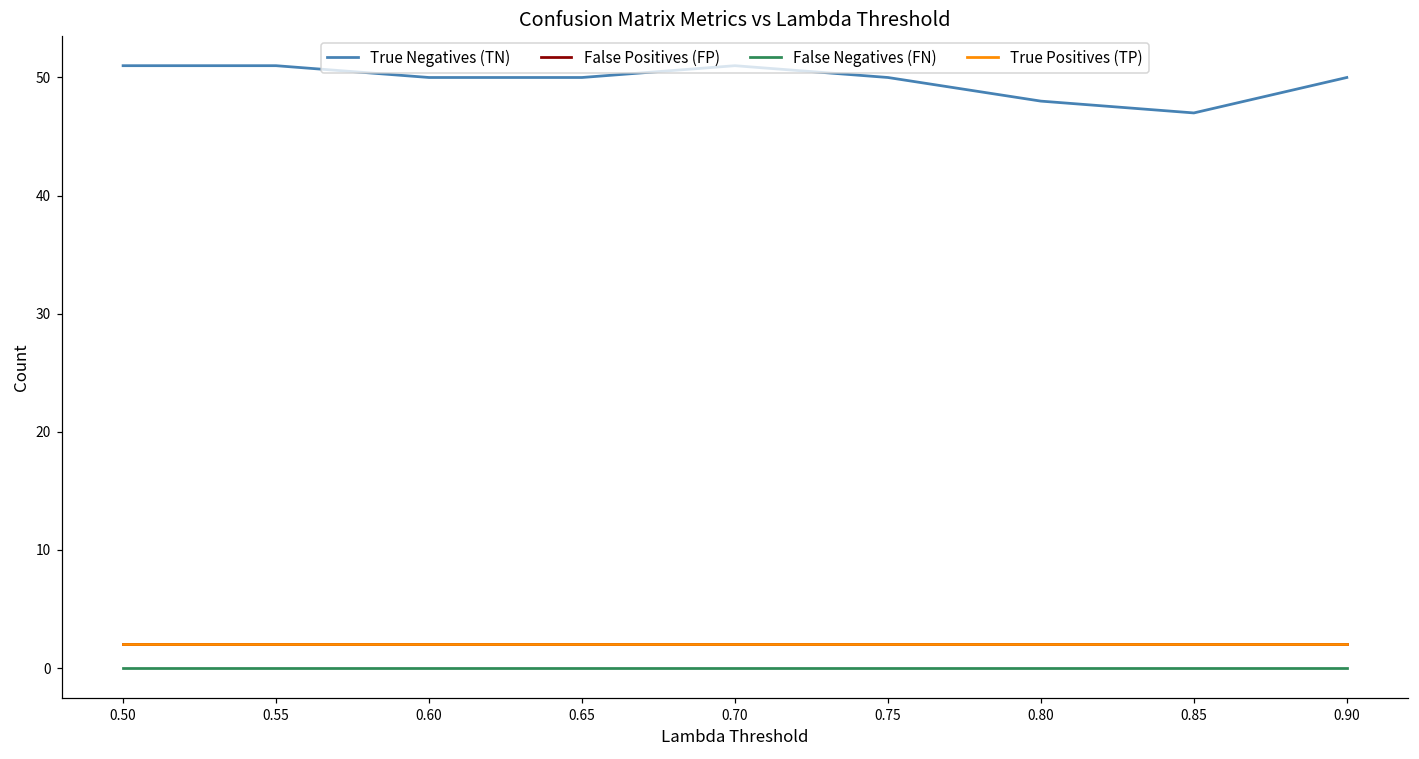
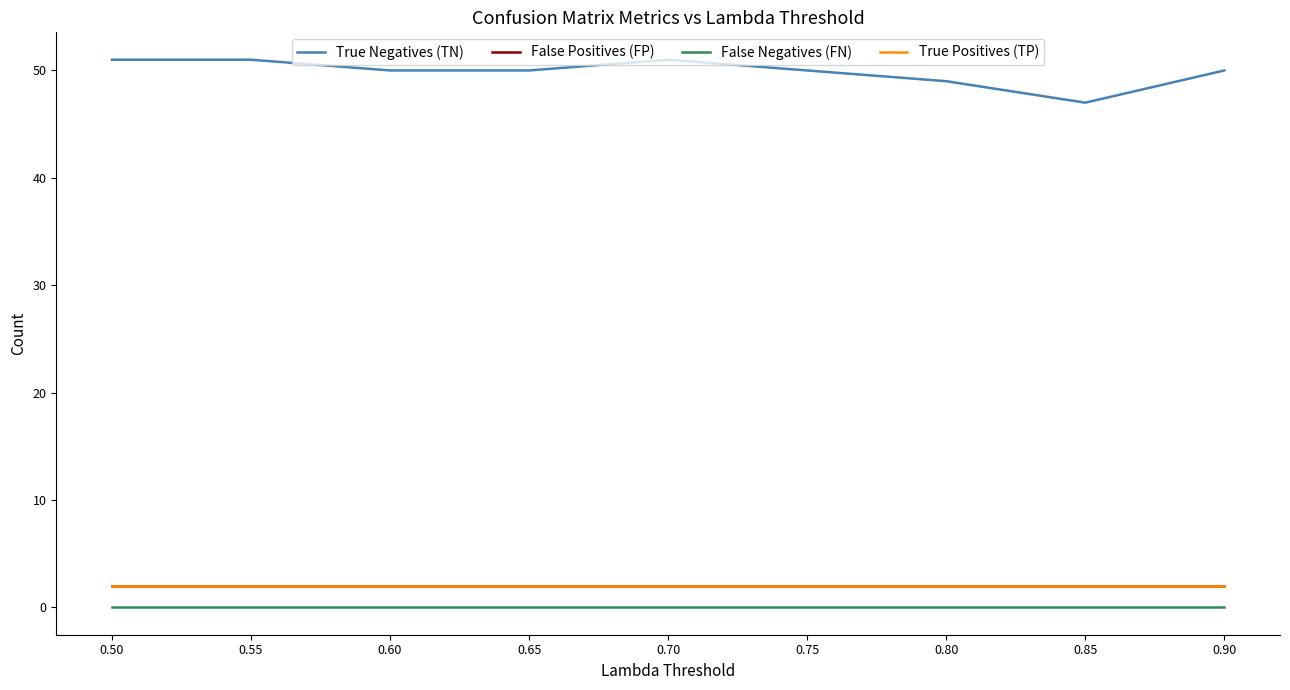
True Negatives (TN), 0.80: 48 -> 49
